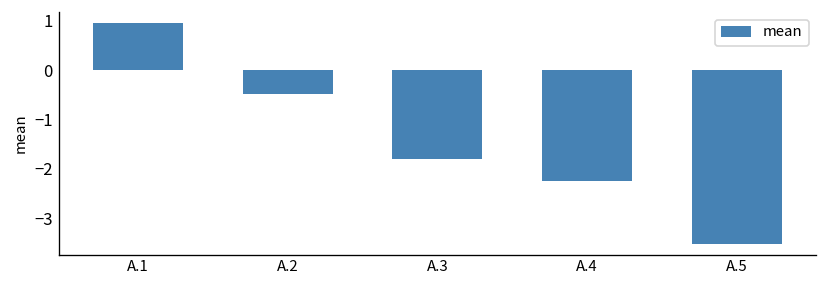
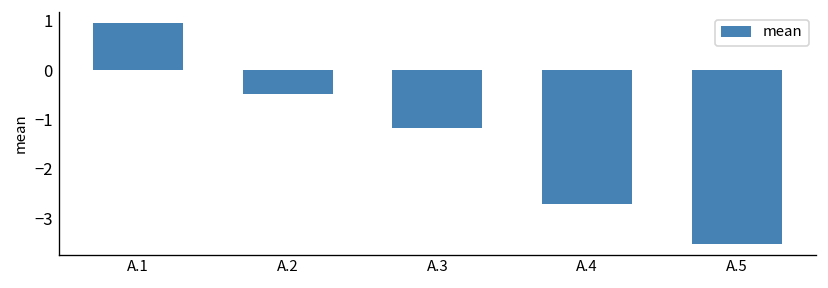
A.3: -1.8 -> -1.2
A.4: -2.3 -> -2.7
